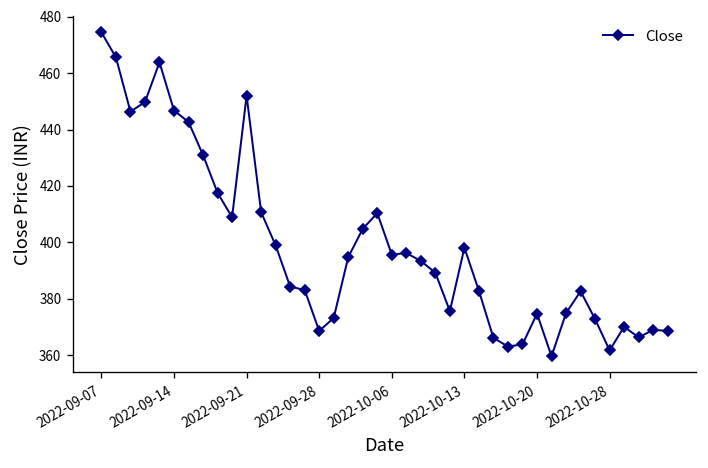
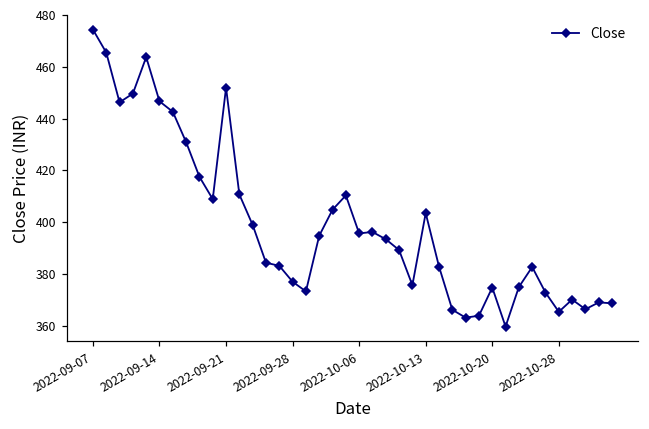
2022-09-28: 369 -> 377
2022-10-13: 398 -> 404
2022-10-28: 362 -> 365
